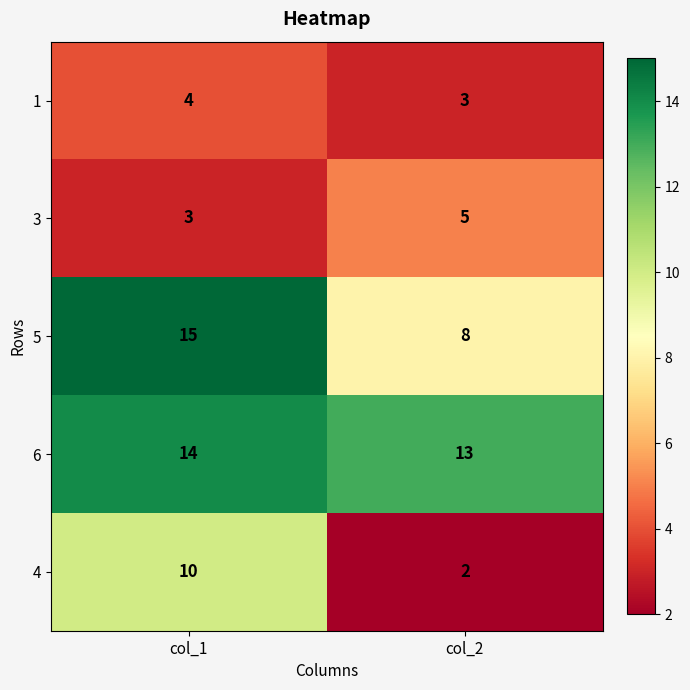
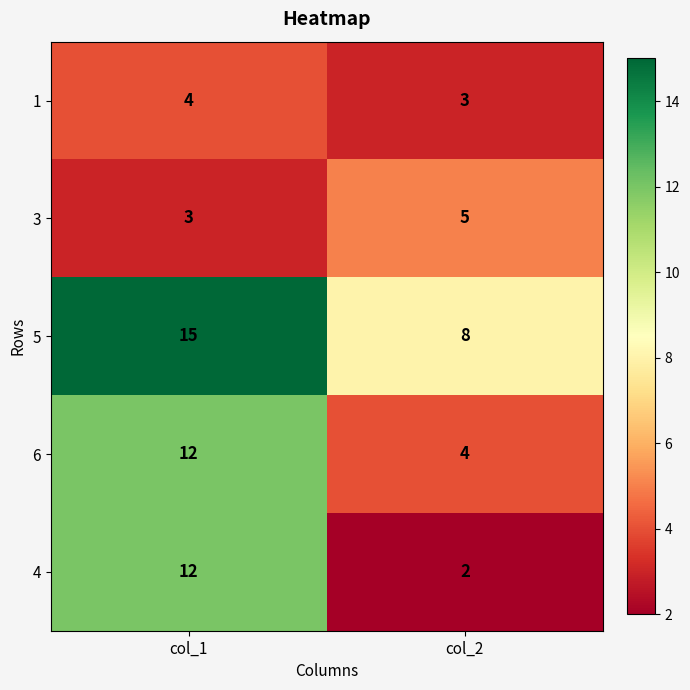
6, col_1: 14 -> 12
6, col_2: 13 -> 4
4, col_1: 10 -> 12
